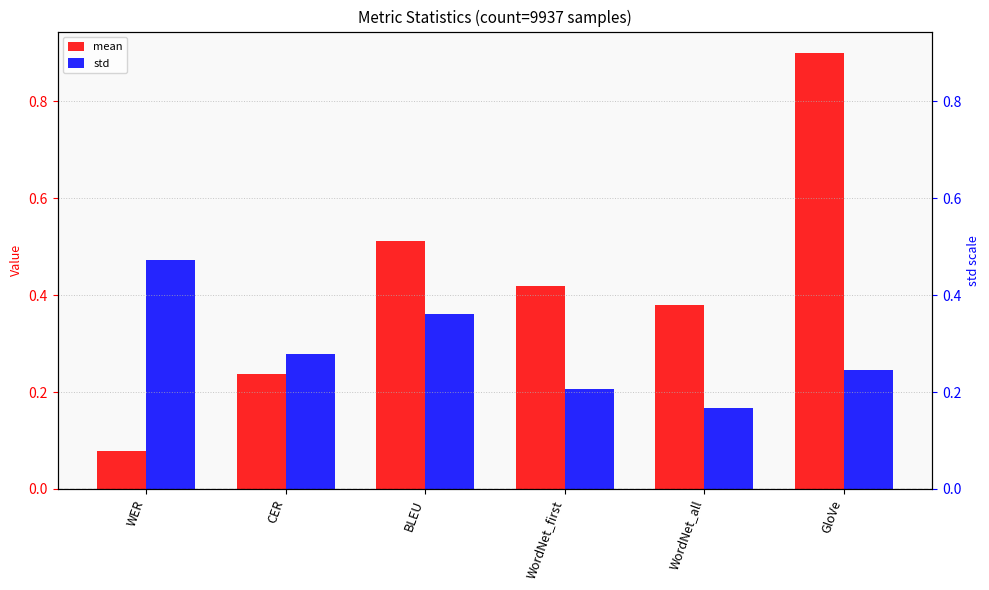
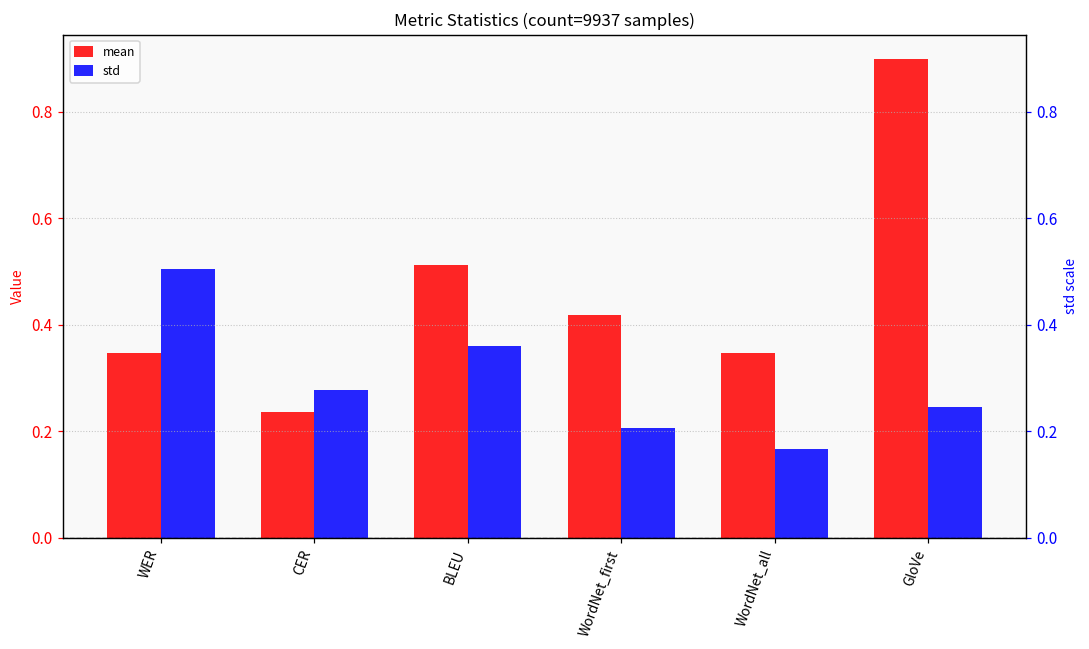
mean, WER: 0.08 -> 0.35
std, WER: 0.47 -> 0.50
mean, WordNet_all: 0.38 -> 0.35
